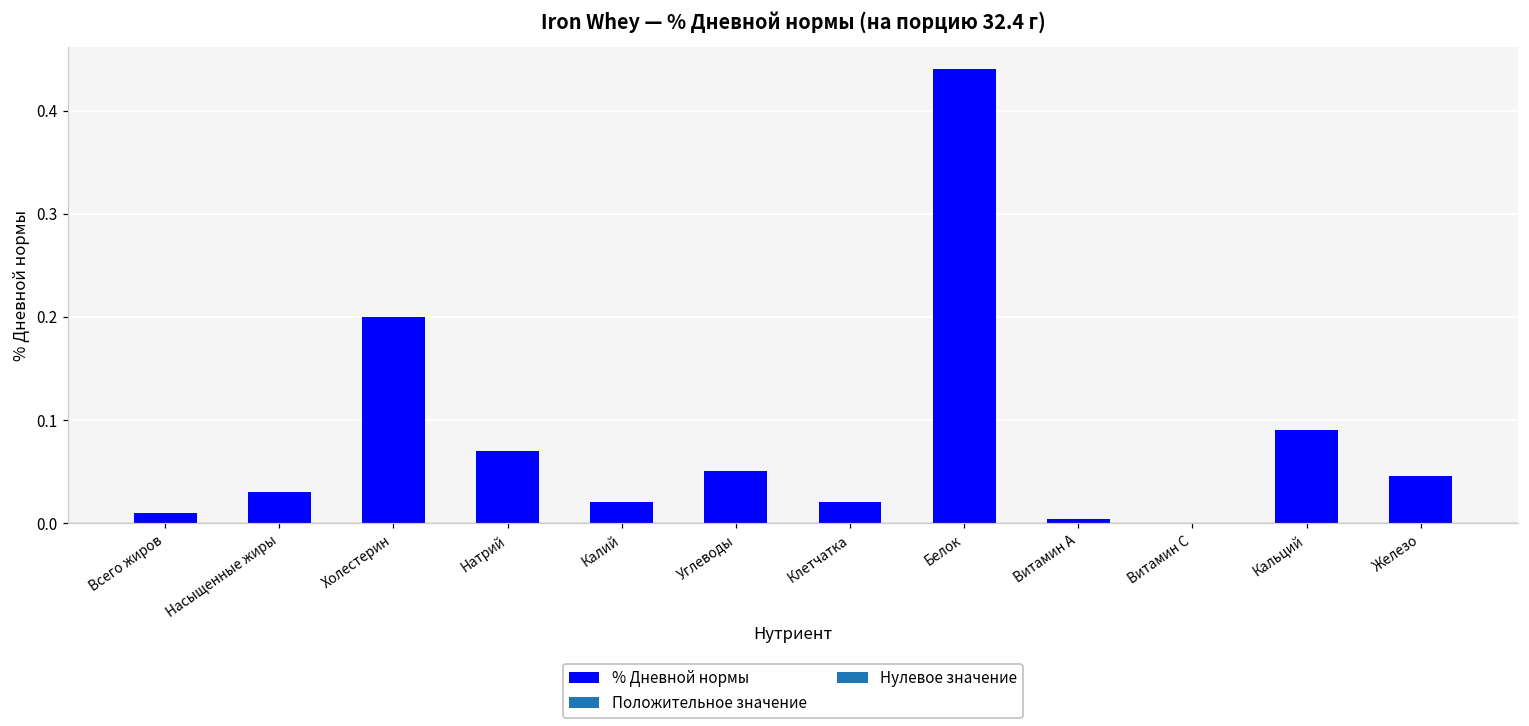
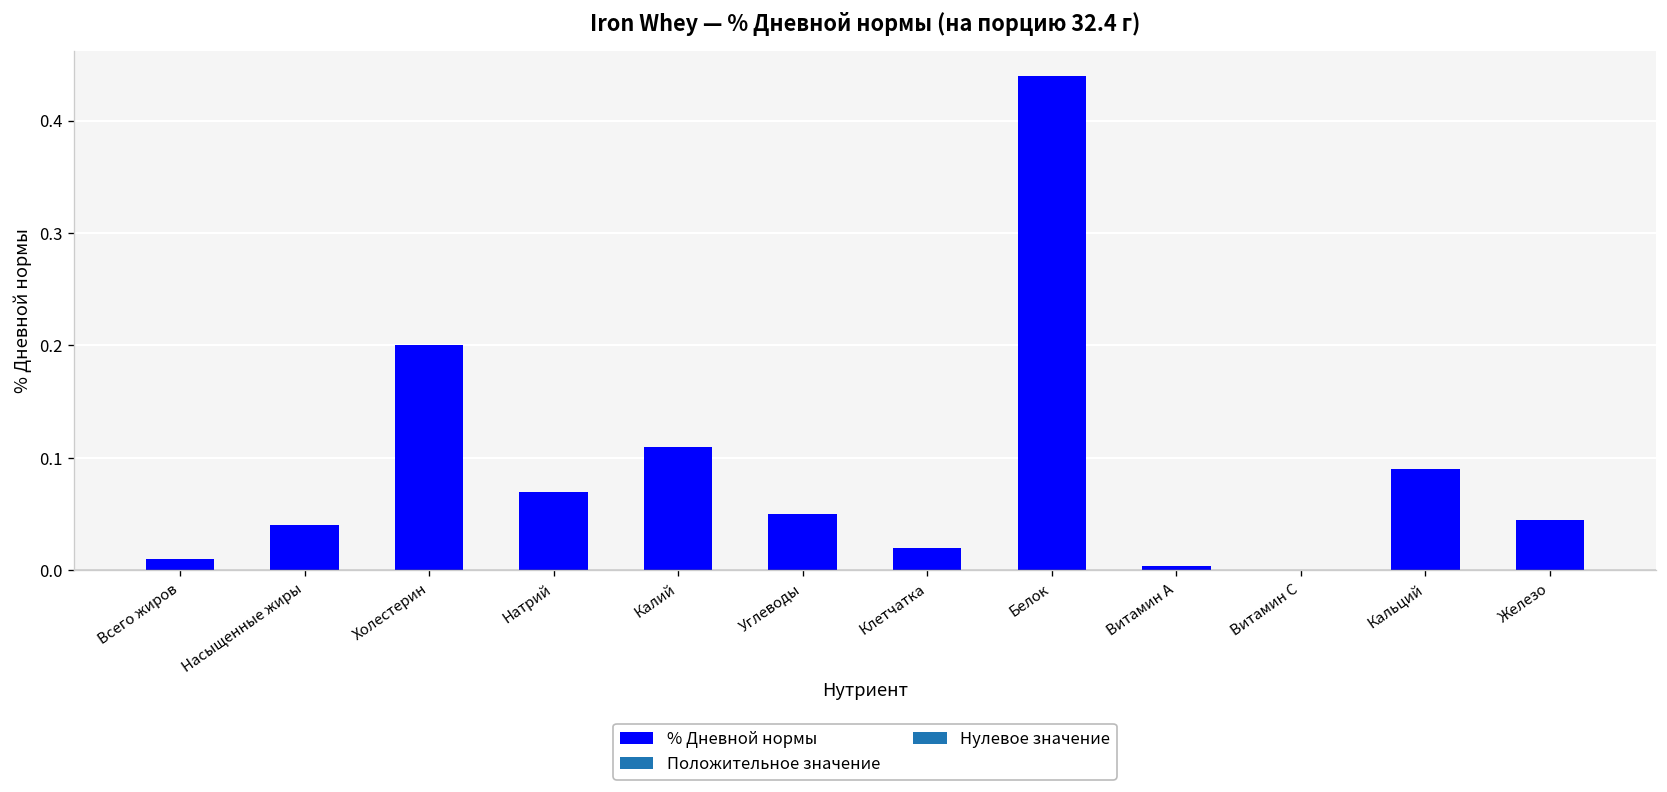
Насыщенные жиры: 0.03 -> 0.04
Калий: 0.02 -> 0.11
